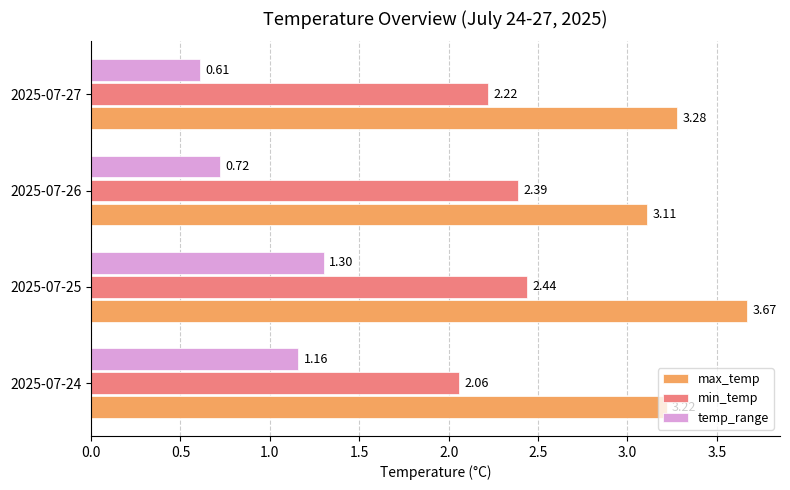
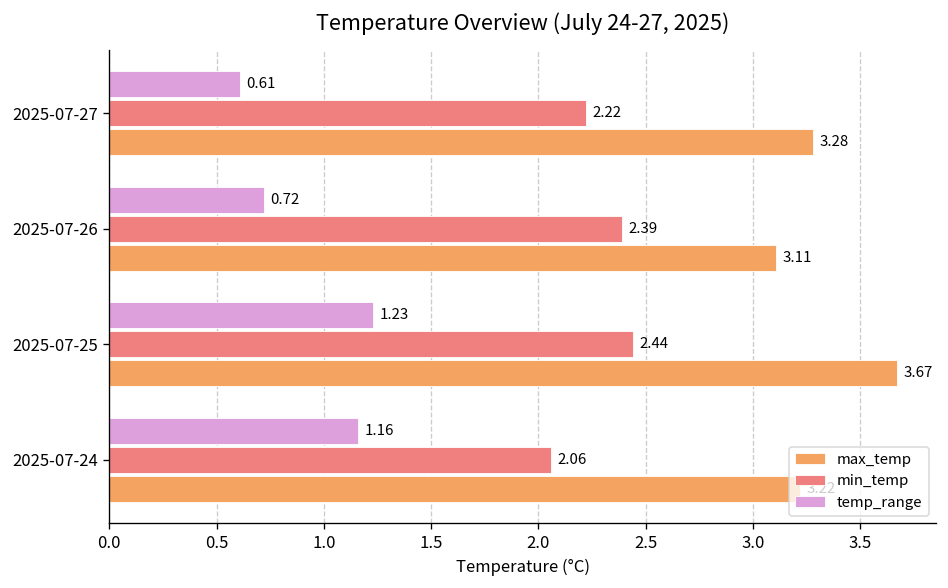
temp_range, 2025-07-25: 1.30 -> 1.23
